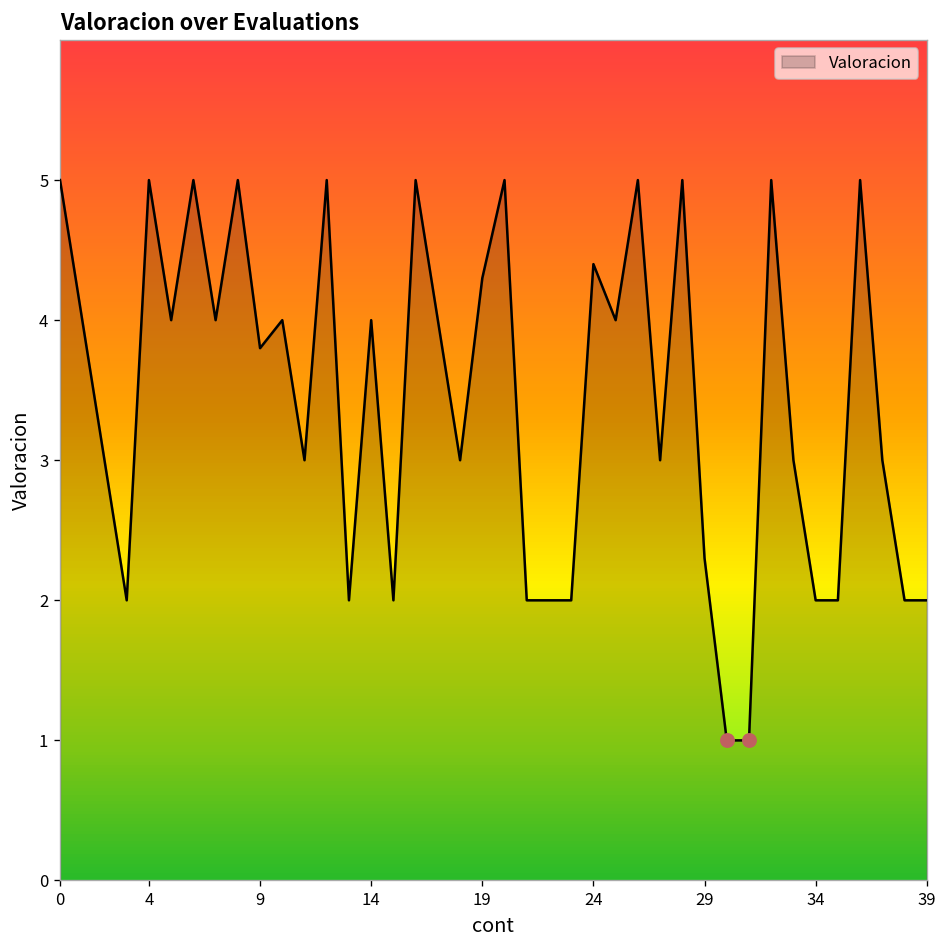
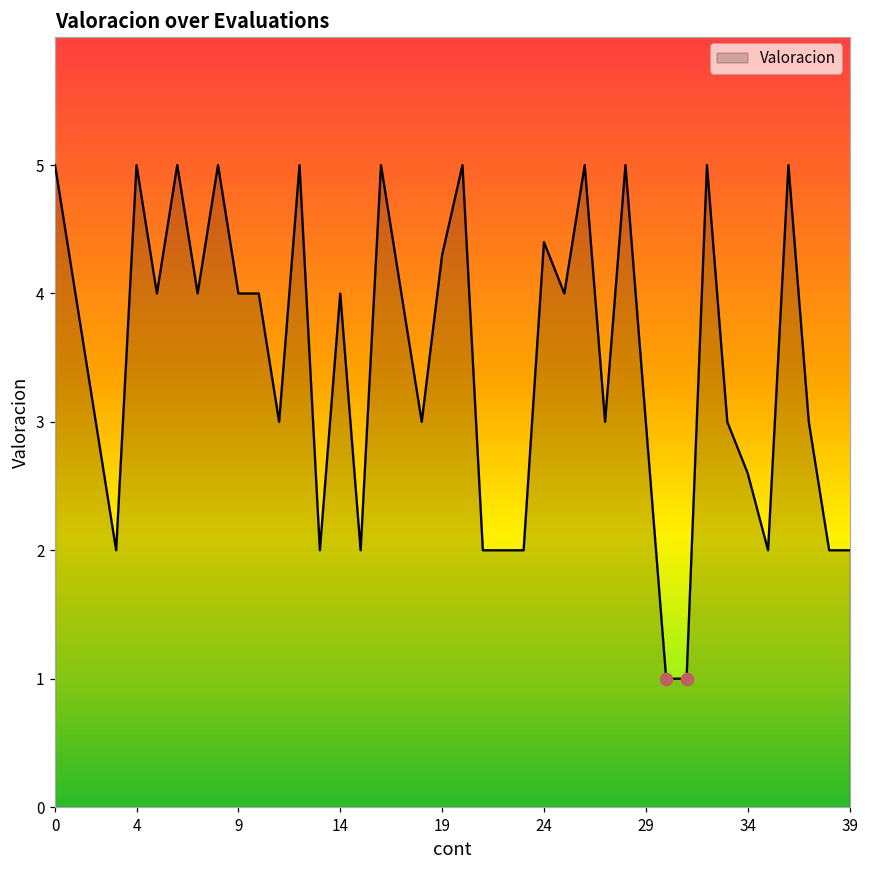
Valoracion, 9: 3.8 -> 4.0
Valoracion, 29: 2.3 -> 3.0
Valoracion, 34: 2.0 -> 2.6
